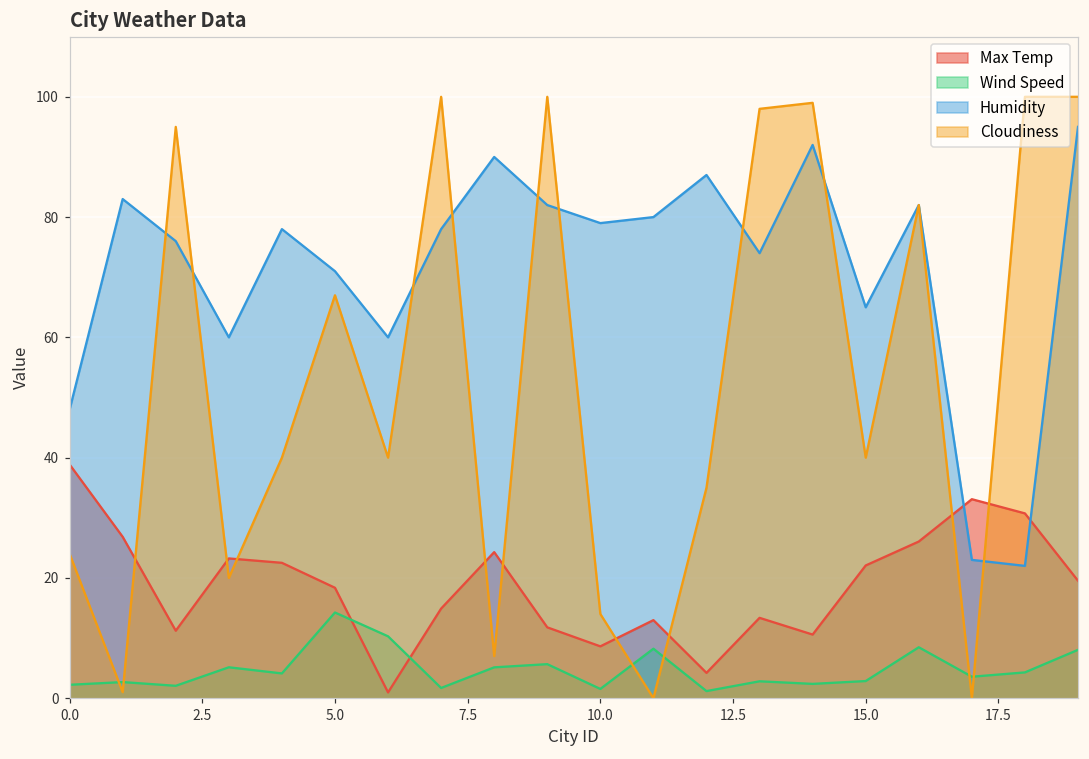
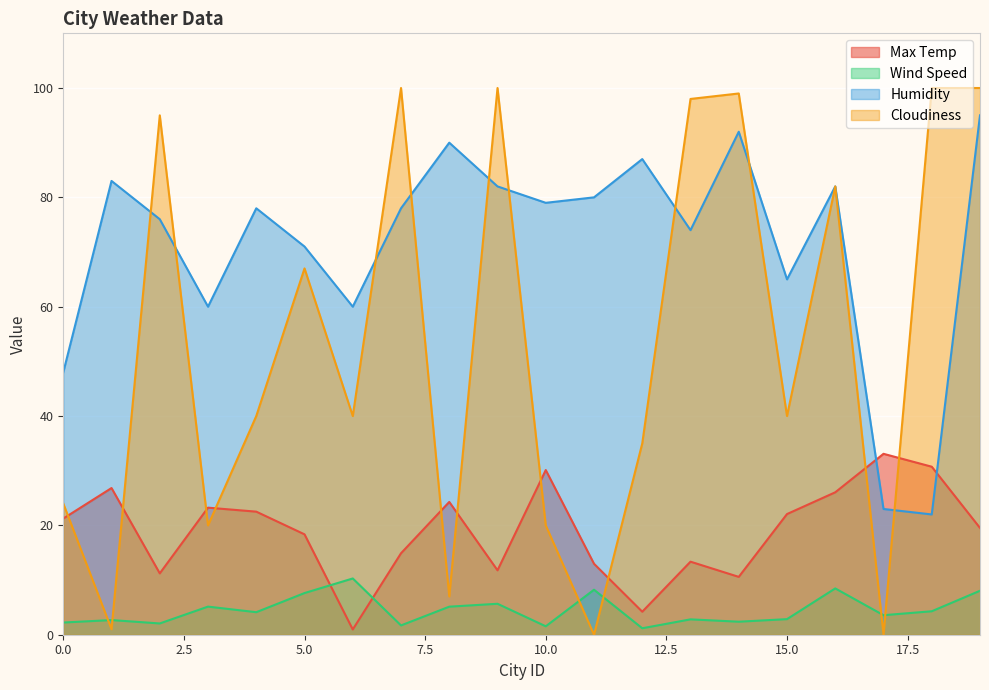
Max Temp, 0.0: 39 -> 21
Wind Speed, 5.0: 14 -> 8
Max Temp, 10.0: 9 -> 30
Cloudiness, 10.0: 14 -> 20
